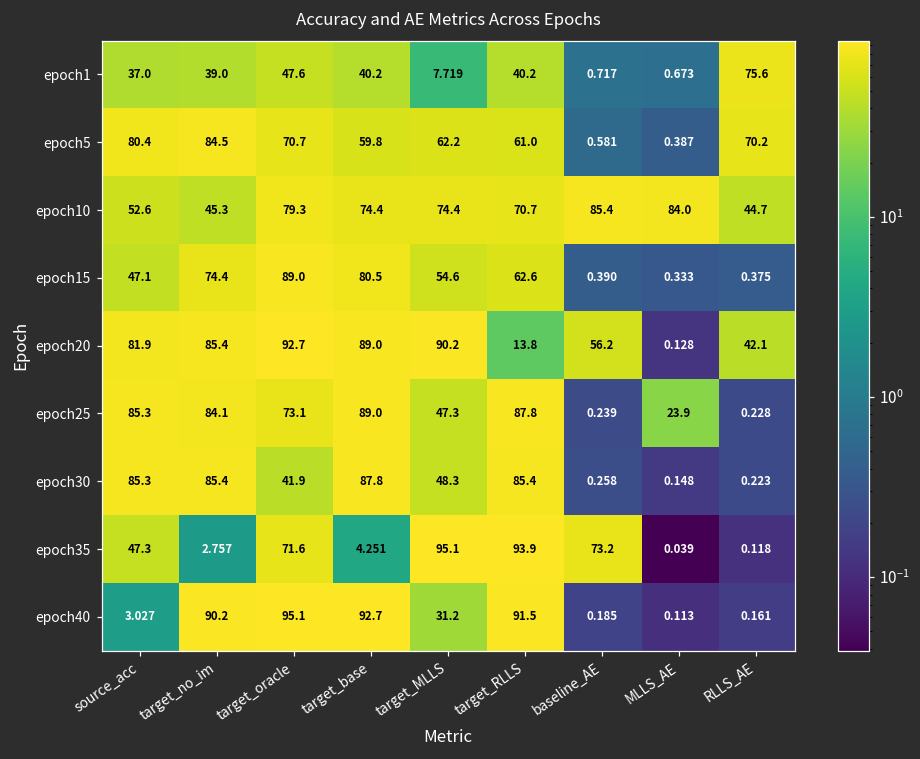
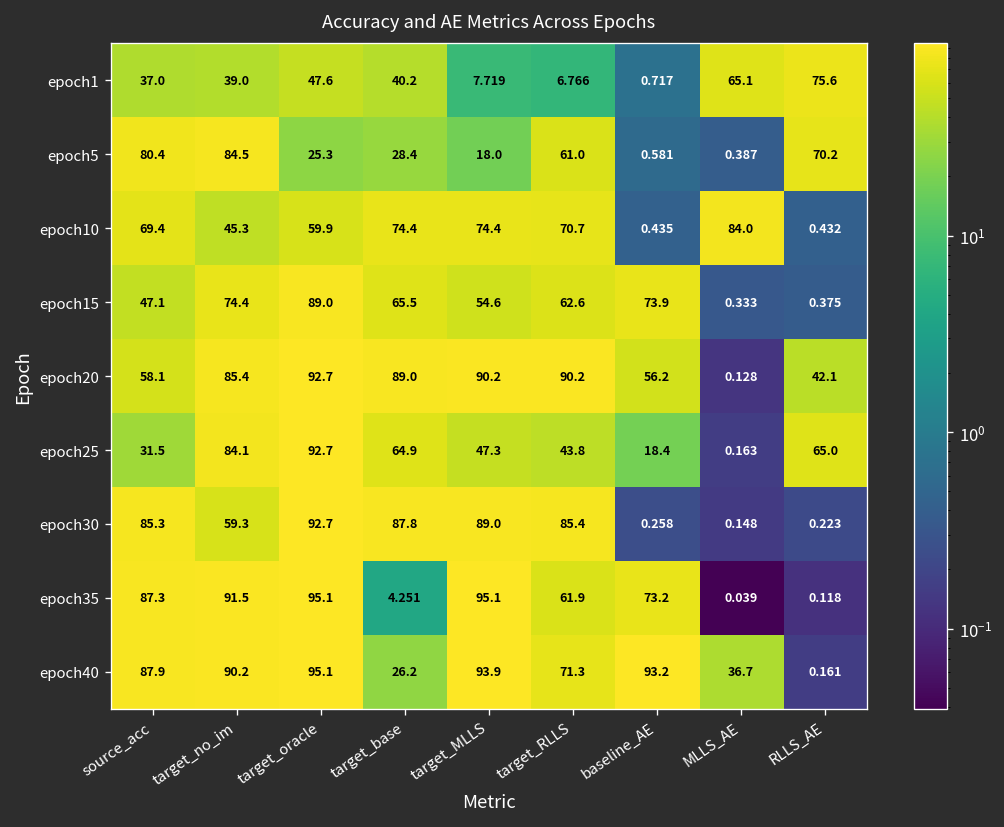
epoch1, target_RLLS: 40.2 -> 6.766
epoch1, MLLS_AE: 0.673 -> 65.1
epoch5, target_oracle: 70.7 -> 25.3
epoch5, target_base: 59.8 -> 28.4
epoch5, target_MLLS: 62.2 -> 18.0
epoch10, source_acc: 52.6 -> 69.4
epoch10, target_oracle: 79.3 -> 59.9
epoch10, baseline_AE: 85.4 -> 0.435
epoch10, RLLS_AE: 44.7 -> 0.432
epoch15, target_base: 80.5 -> 65.5
epoch15, baseline_AE: 0.390 -> 73.9
epoch20, source_acc: 81.9 -> 58.1
epoch20, target_RLLS: 13.8 -> 90.2
epoch25, source_acc: 85.3 -> 31.5
epoch25, target_oracle: 73.1 -> 92.7
epoch25, target_base: 89.0 -> 64.9
epoch25, target_RLLS: 87.8 -> 43.8
epoch25, baseline_AE: 0.239 -> 18.4
epoch25, MLLS_AE: 23.9 -> 0.163
epoch25, RLLS_AE: 0.228 -> 65.0
epoch30, target_no_im: 85.4 -> 59.3
epoch30, target_oracle: 41.9 -> 92.7
epoch30, target_MLLS: 48.3 -> 89.0
epoch35, source_acc: 47.3 -> 87.3
epoch35, target_no_im: 2.757 -> 91.5
epoch35, target_oracle: 71.6 -> 95.1
epoch35, target_RLLS: 93.9 -> 61.9
epoch40, source_acc: 3.027 -> 87.9
epoch40, target_base: 92.7 -> 26.2
epoch40, target_MLLS: 31.2 -> 93.9
epoch40, target_RLLS: 91.5 -> 71.3
epoch40, baseline_AE: 0.185 -> 93.2
epoch40, MLLS_AE: 0.113 -> 36.7
